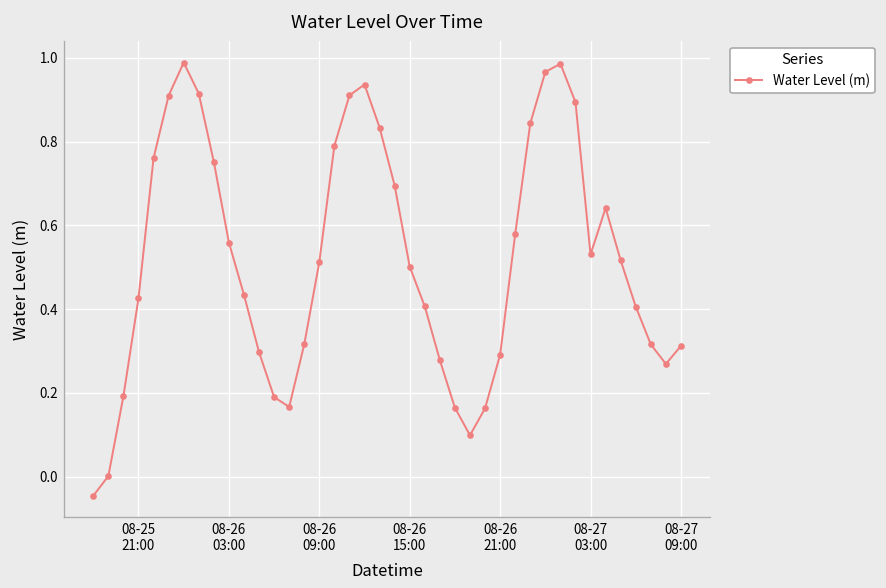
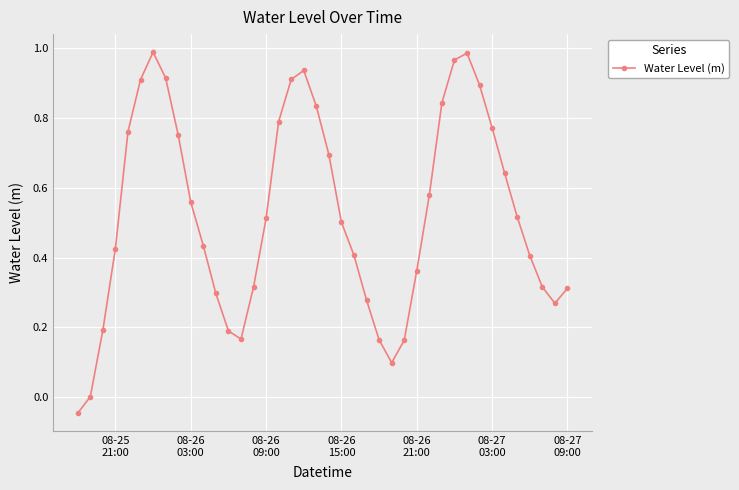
08-26 21:00: 0.29 -> 0.36
08-27 03:00: 0.53 -> 0.77
